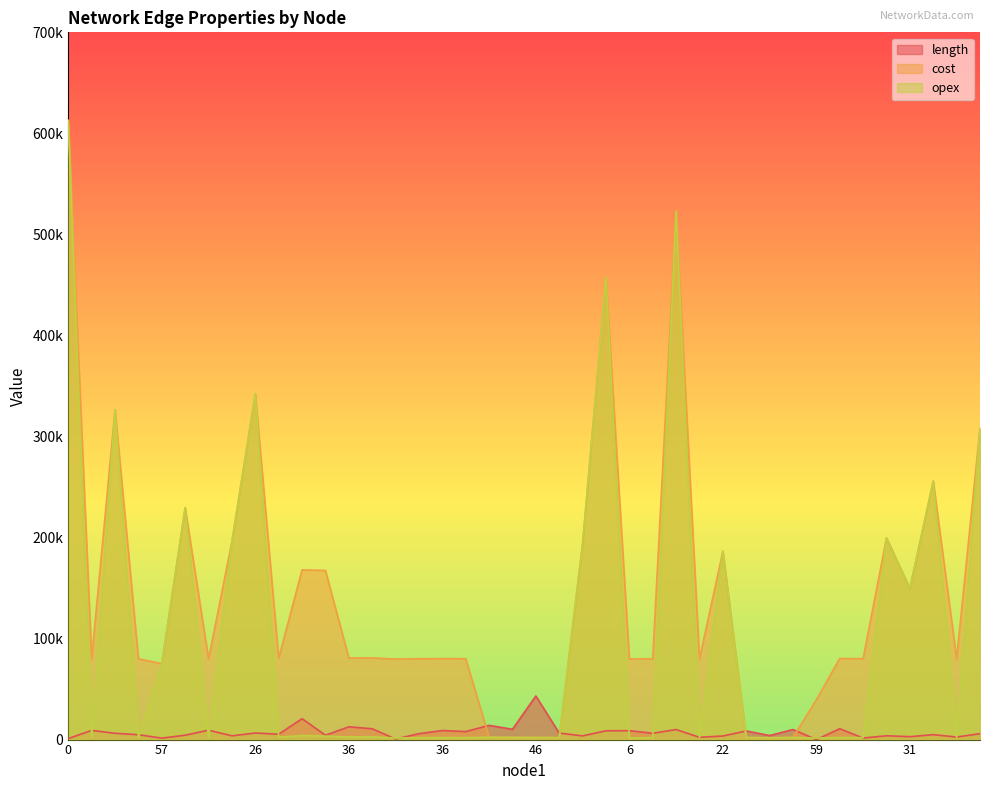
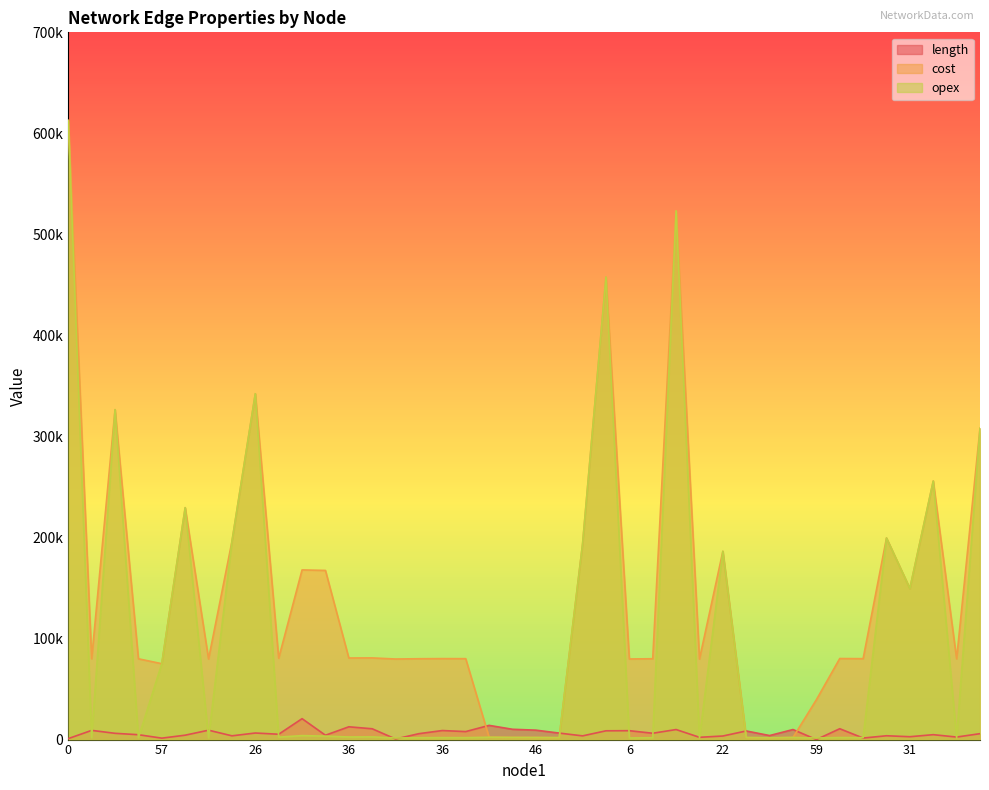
length, 46: 43000 -> 9000
